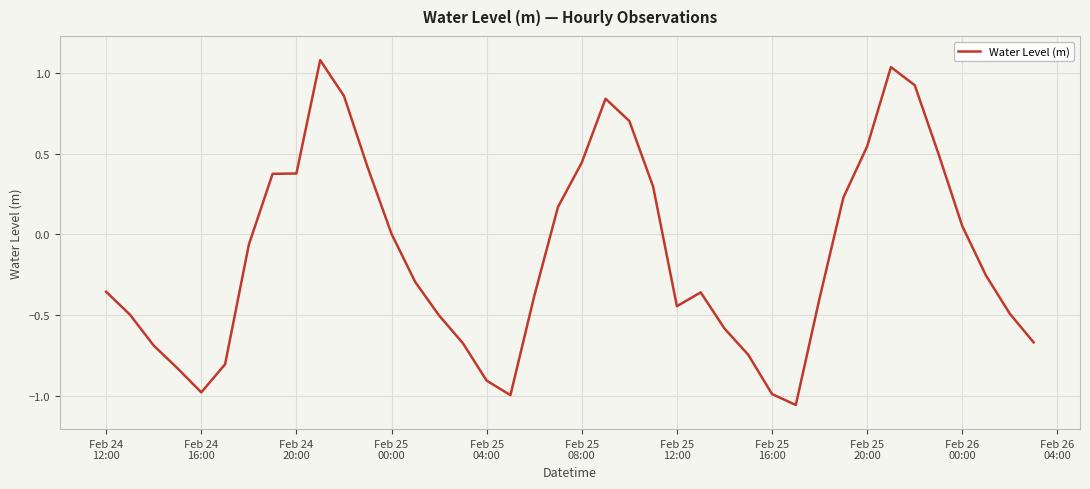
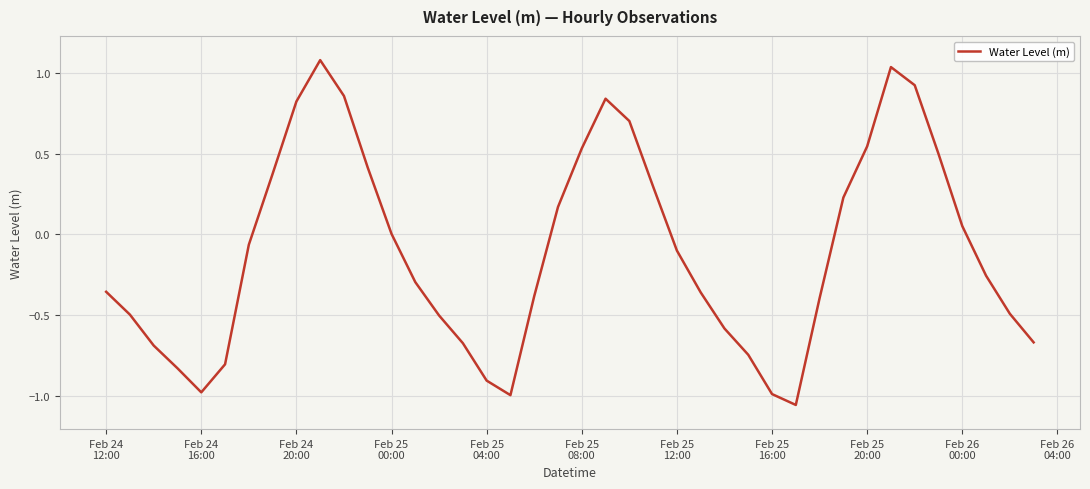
Feb 24 20:00: 0.38 -> 0.82
Feb 25 08:00: 0.45 -> 0.53
Feb 25 12:00: -0.45 -> -0.10
